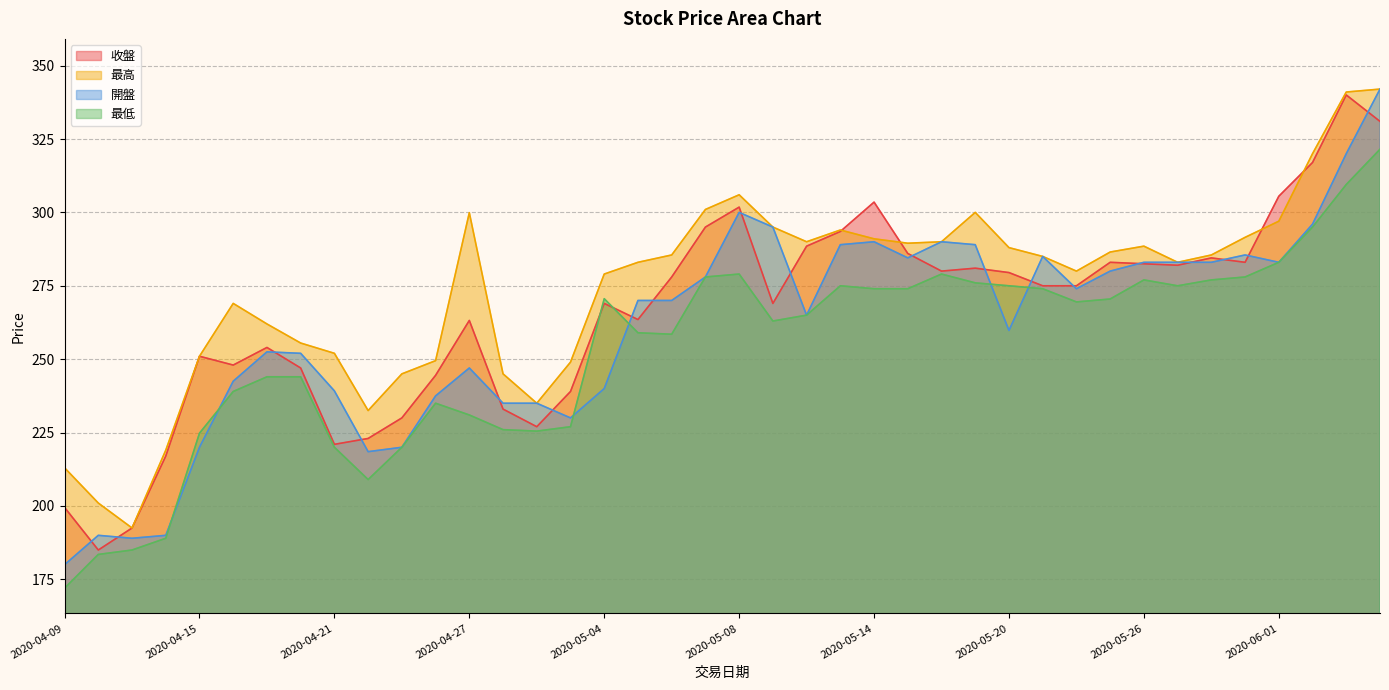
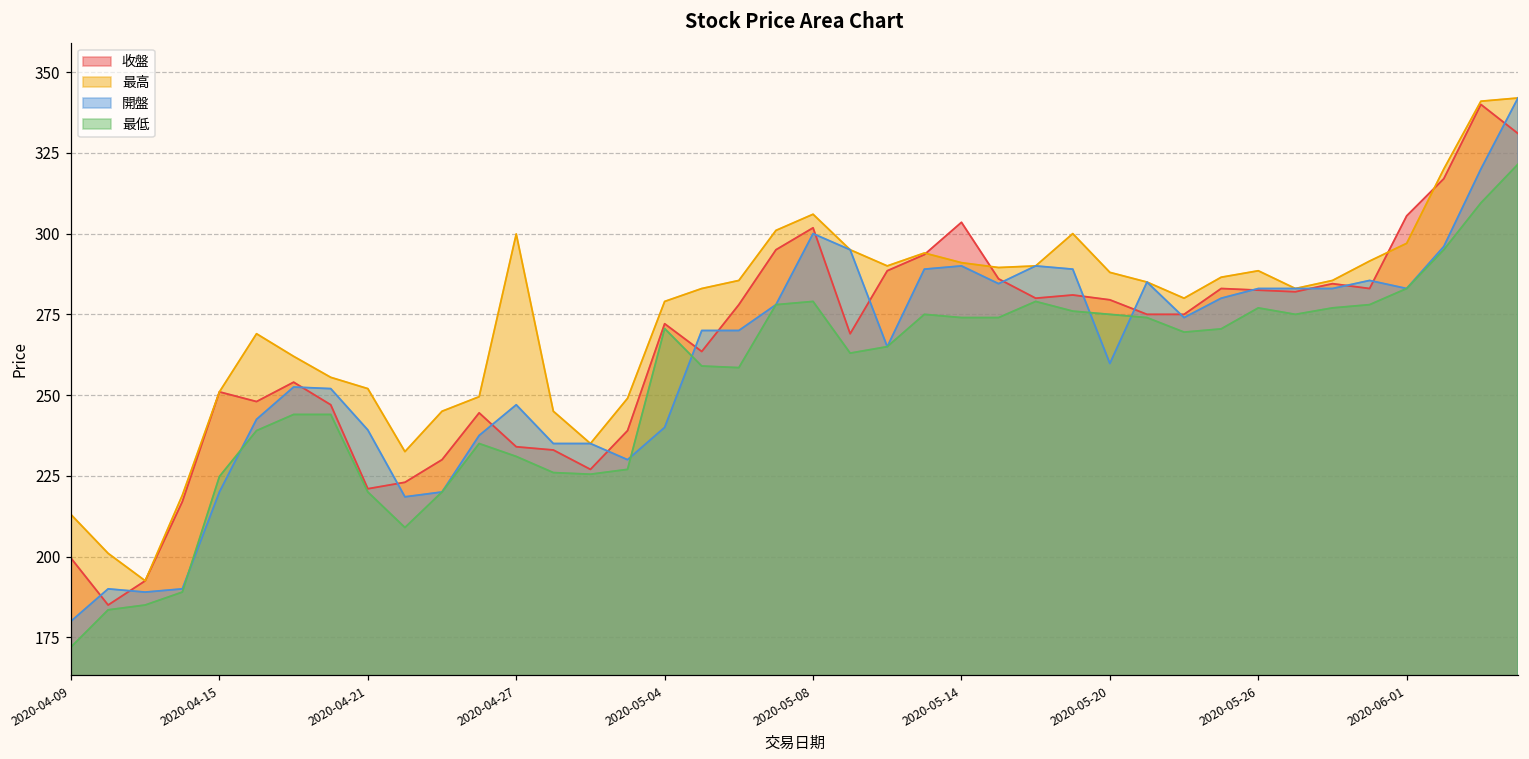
收盤, 2020-04-27: 263 -> 234
收盤, 2020-05-04: 269 -> 272
